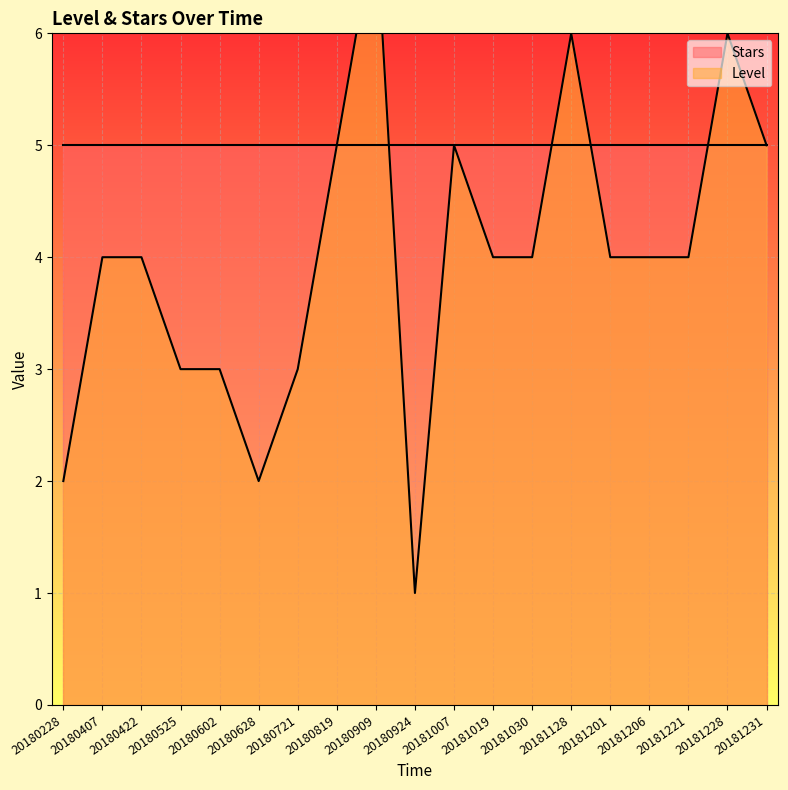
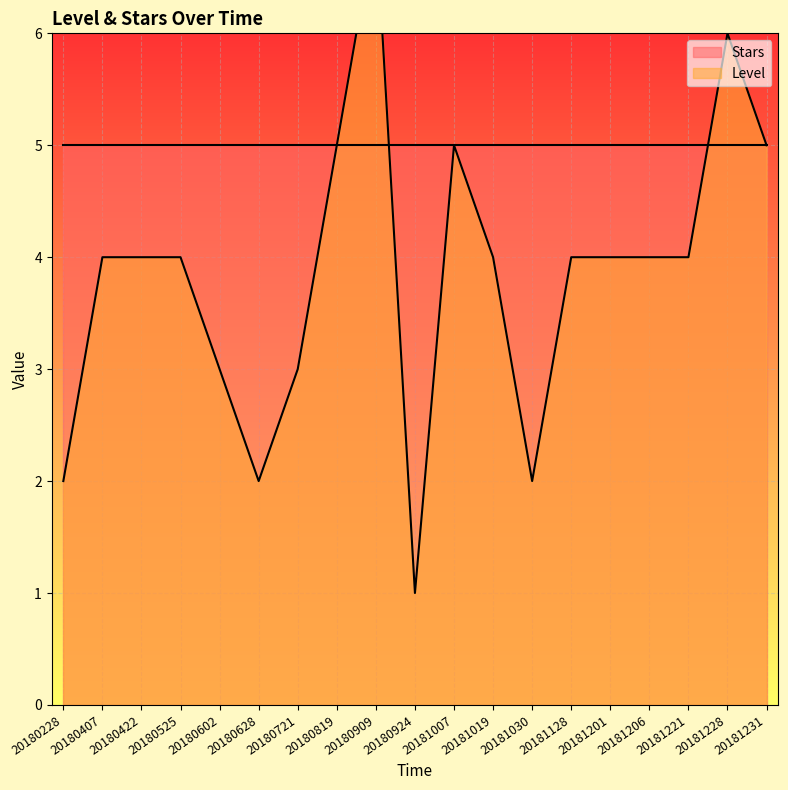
Level, 20180525: 3 -> 4
Level, 20181030: 4 -> 2
Level, 20181128: 6 -> 4
